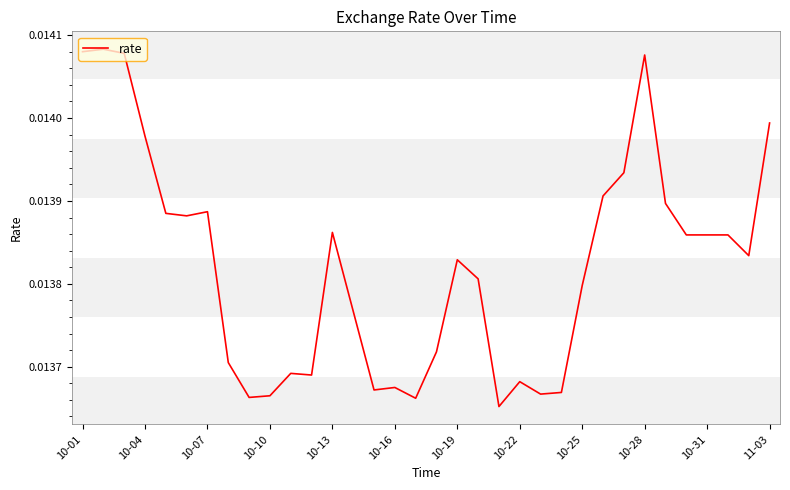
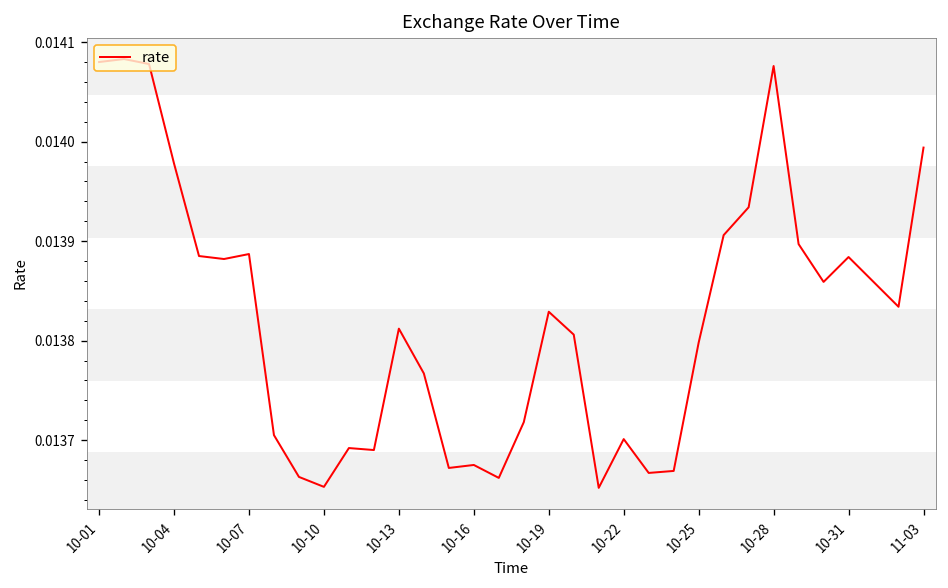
10-10: 0.01367 -> 0.01365
10-13: 0.01386 -> 0.01381
10-22: 0.01368 -> 0.01370
10-31: 0.01386 -> 0.01388
